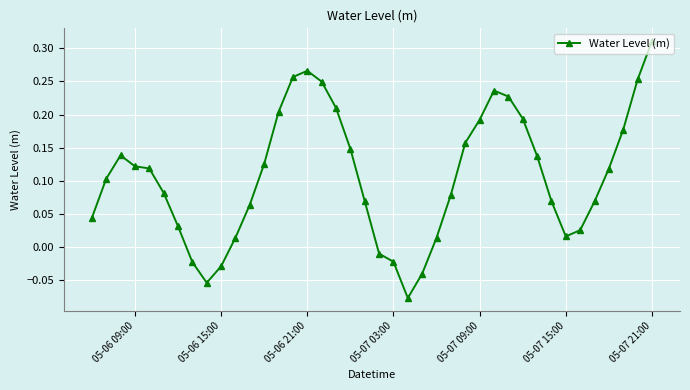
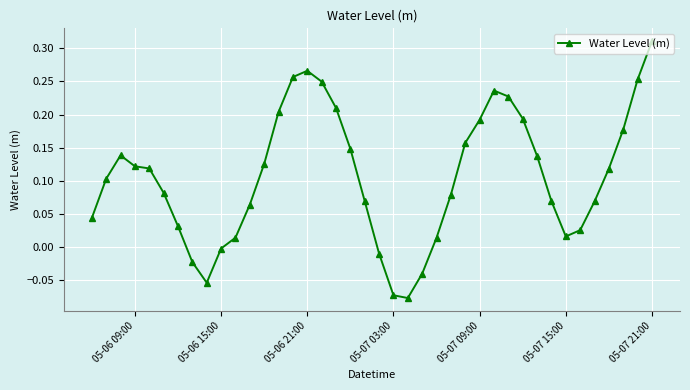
05-06 15:00: -0.03 -> 0.00
05-07 03:00: -0.02 -> -0.07
